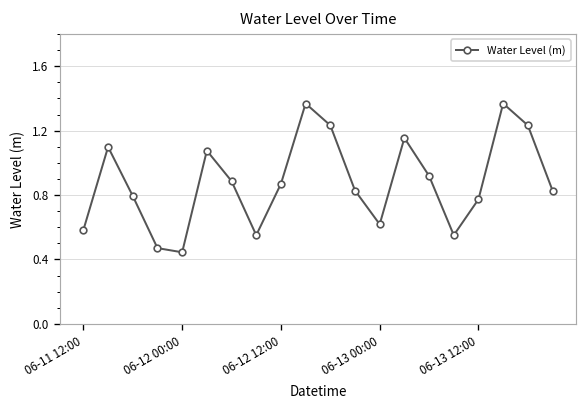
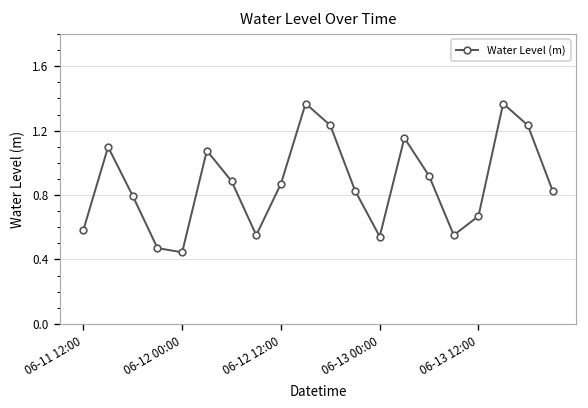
06-13 00:00: 0.62 -> 0.54
06-13 12:00: 0.77 -> 0.67
